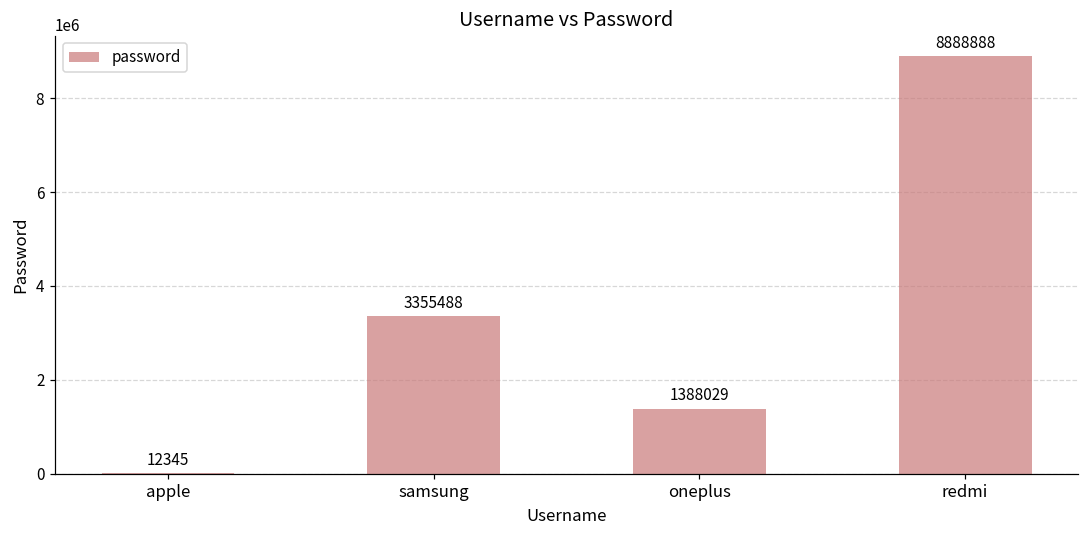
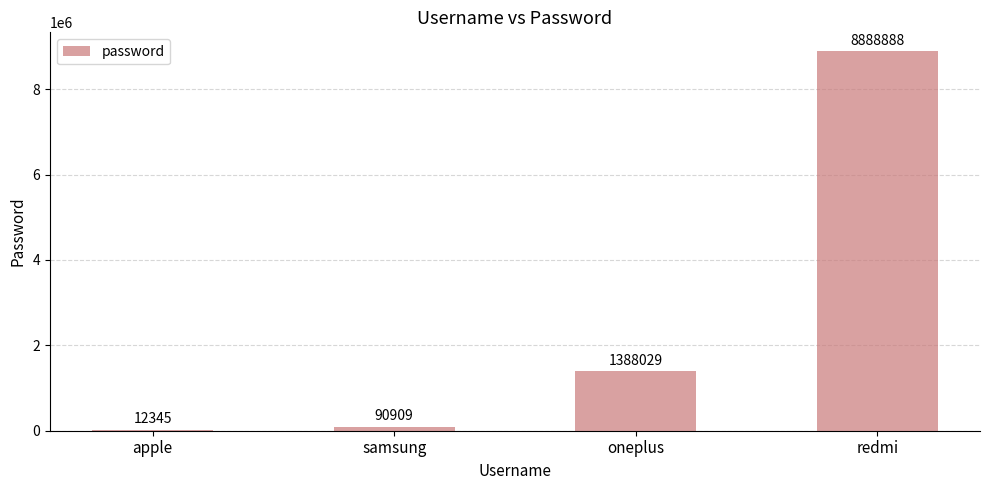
samsung: 3355488 -> 90909
